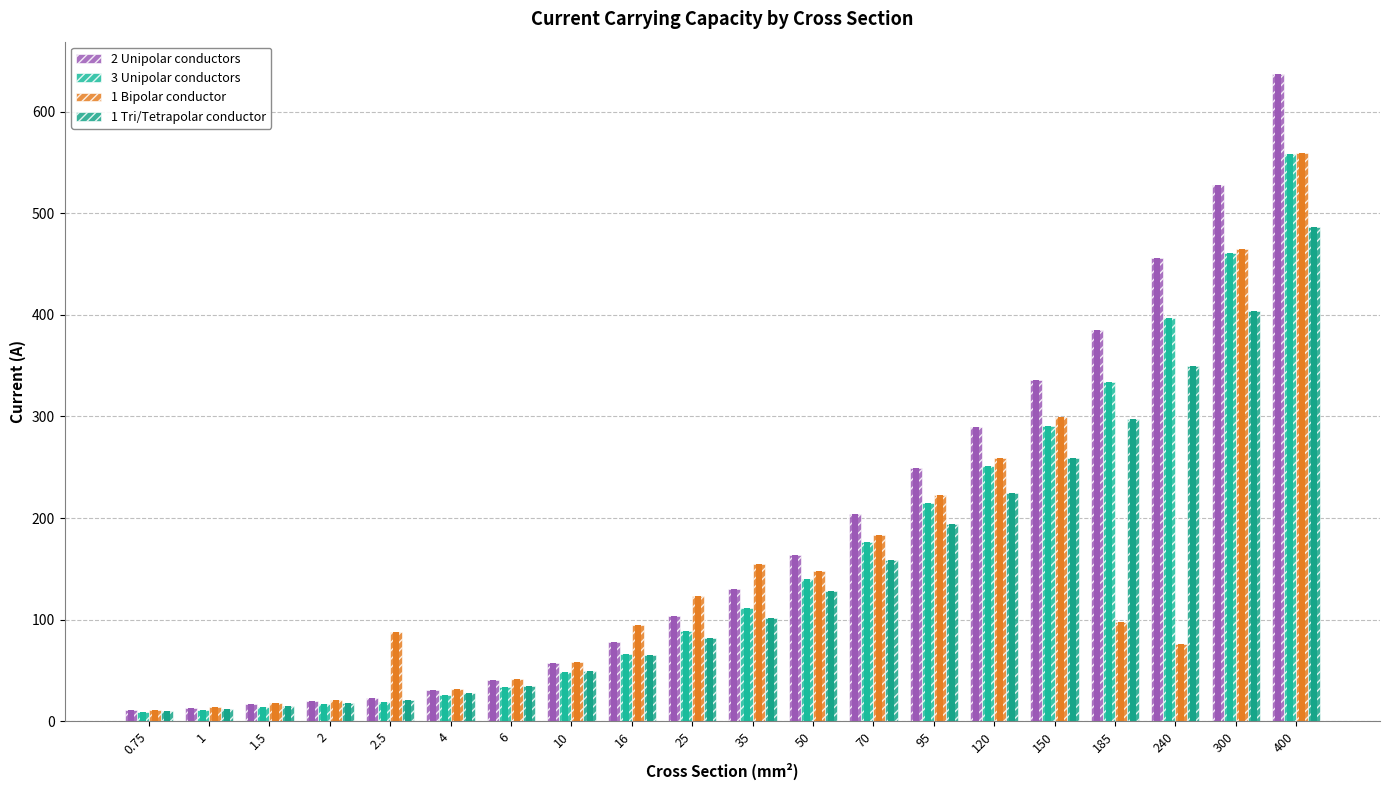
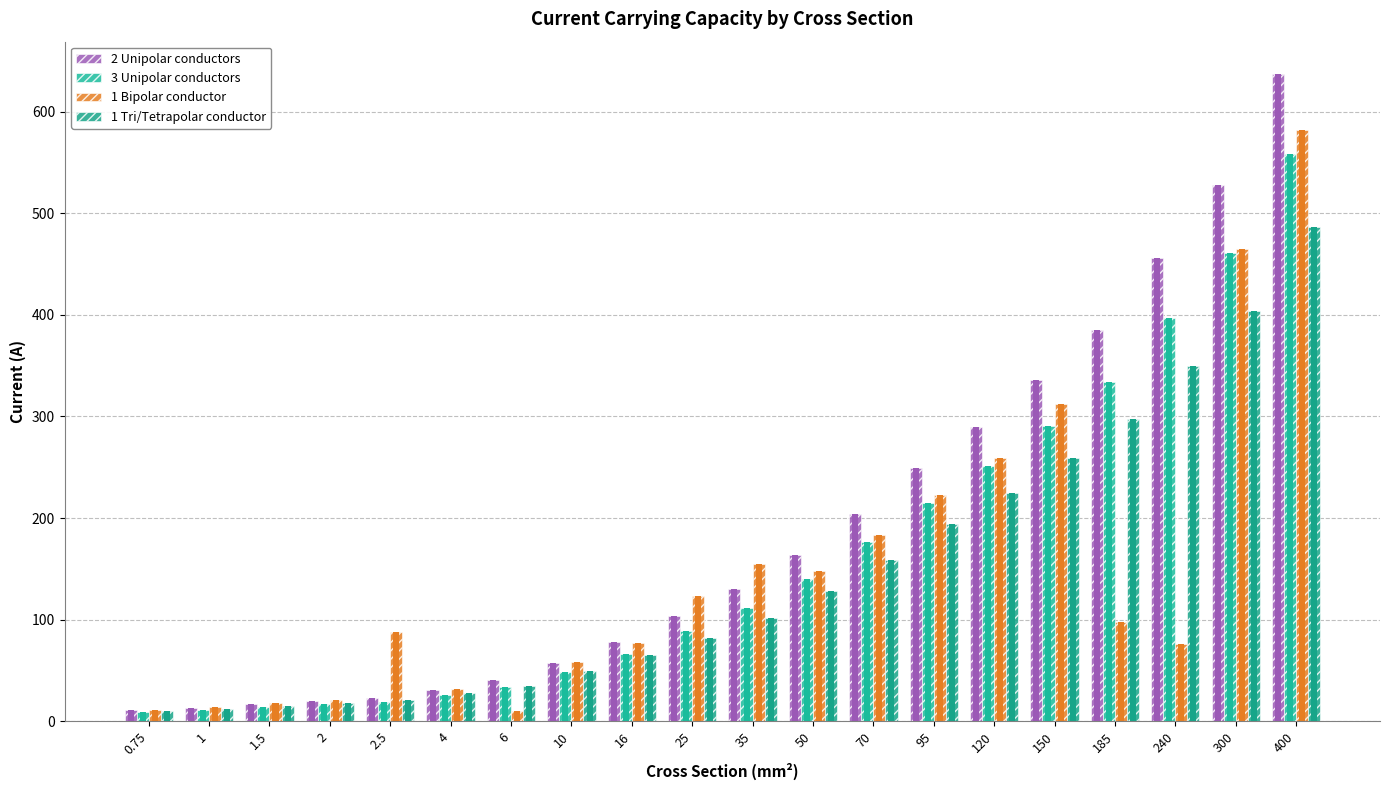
1 Bipolar conductor, 6: 42 -> 10
1 Bipolar conductor, 16: 95 -> 77
1 Bipolar conductor, 150: 299 -> 312
1 Bipolar conductor, 400: 559 -> 582
